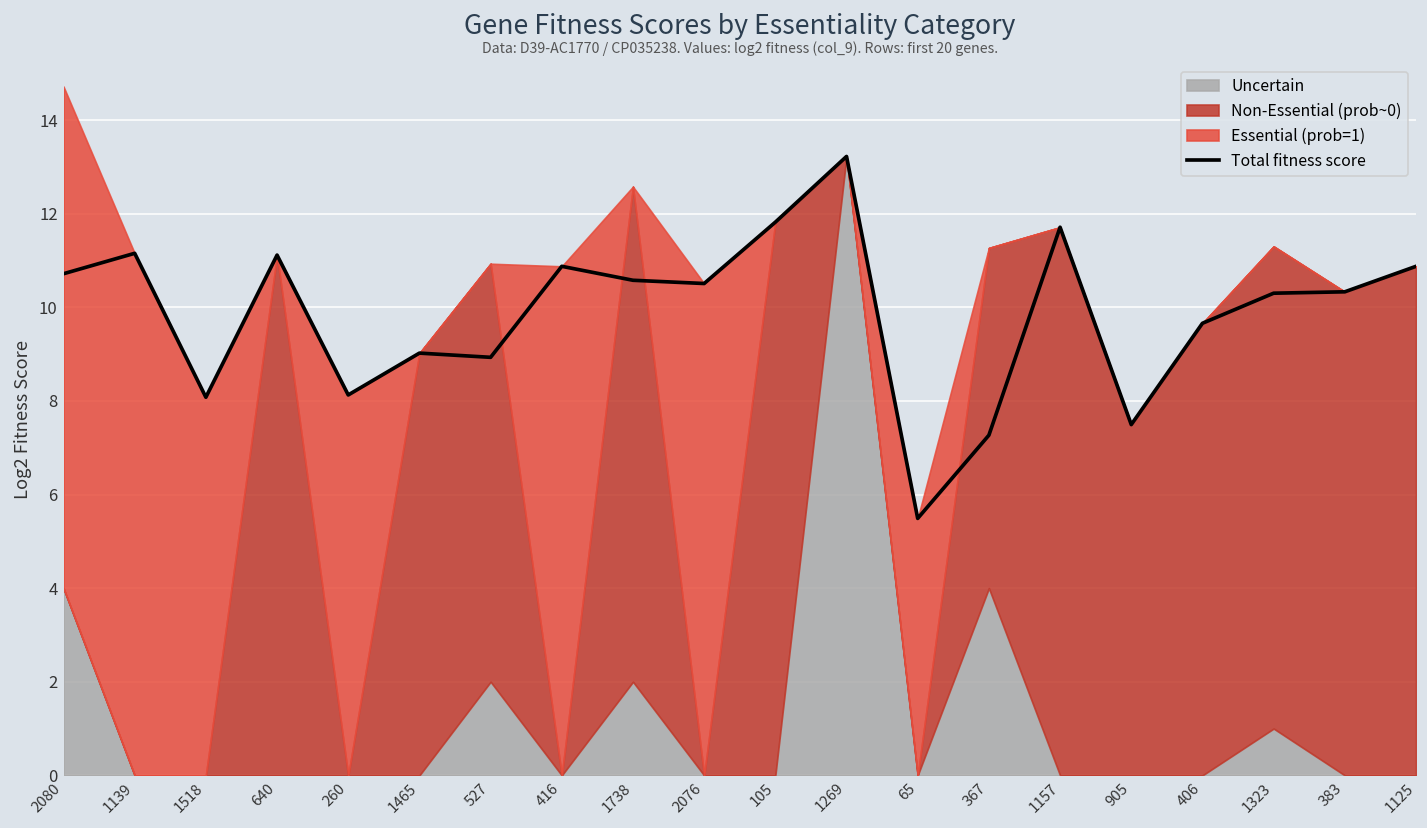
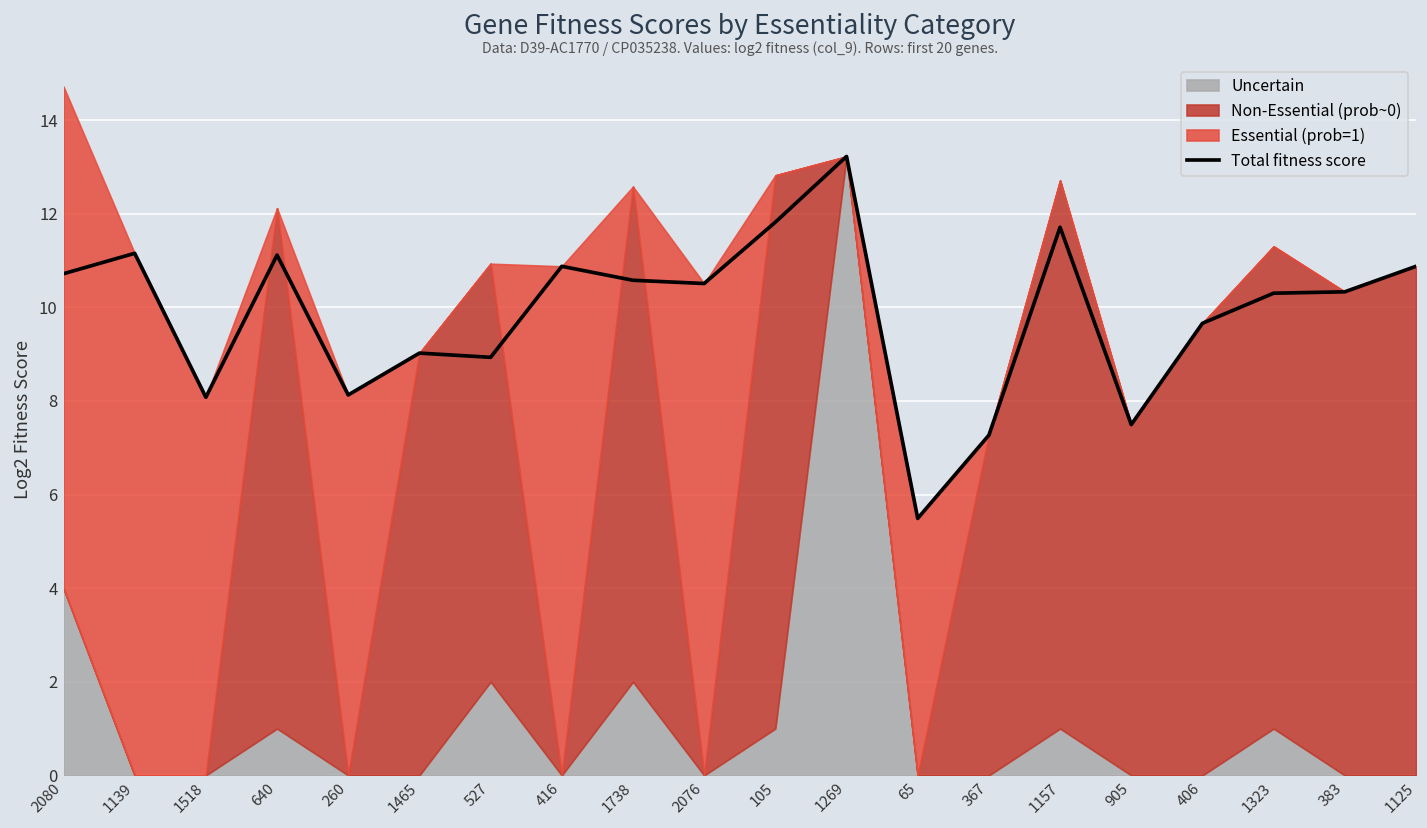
Uncertain, 640: 0 -> 1
Uncertain, 105: 0 -> 1
Uncertain, 367: 4 -> 0
Uncertain, 1157: 0 -> 1
